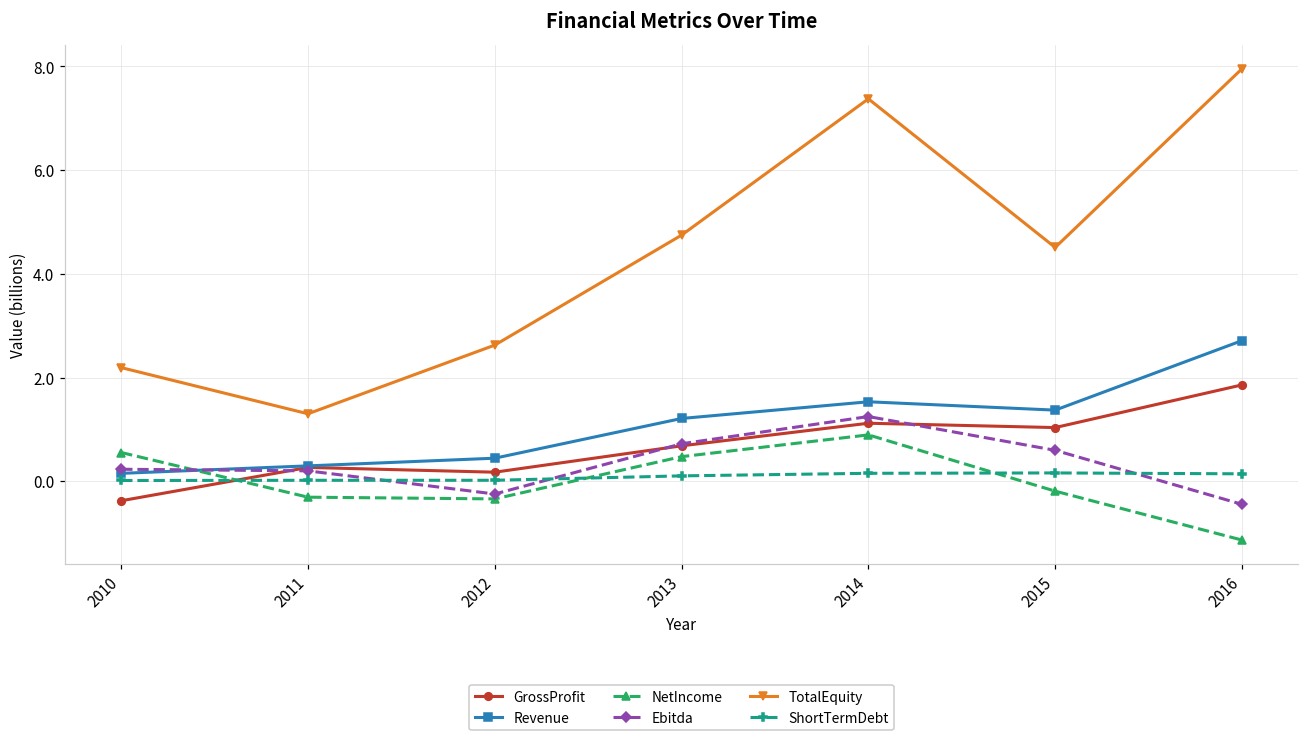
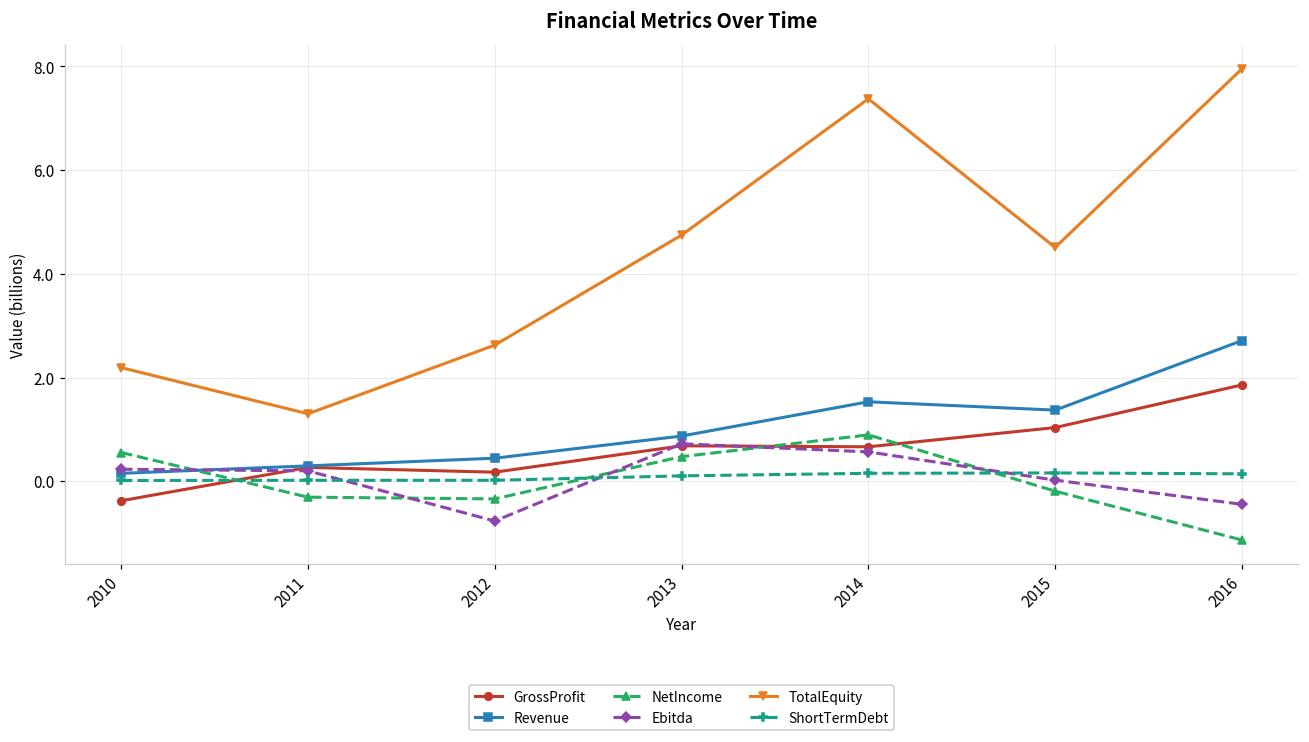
Ebitda, 2012: -0.2 -> -0.8
Revenue, 2013: 1.2 -> 0.9
GrossProfit, 2014: 1.1 -> 0.7
Ebitda, 2014: 1.2 -> 0.6
Ebitda, 2015: 0.6 -> 0.0
